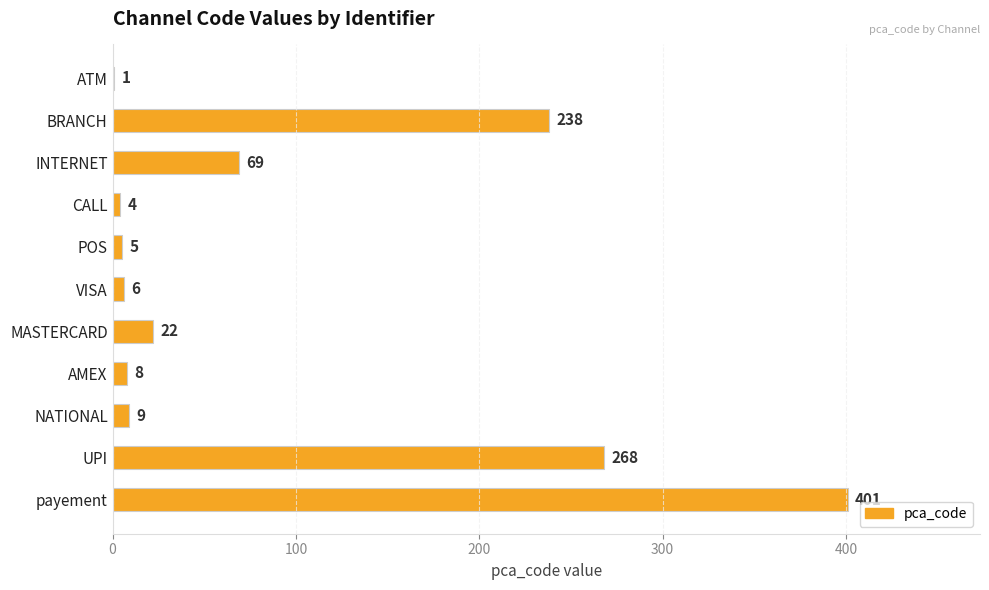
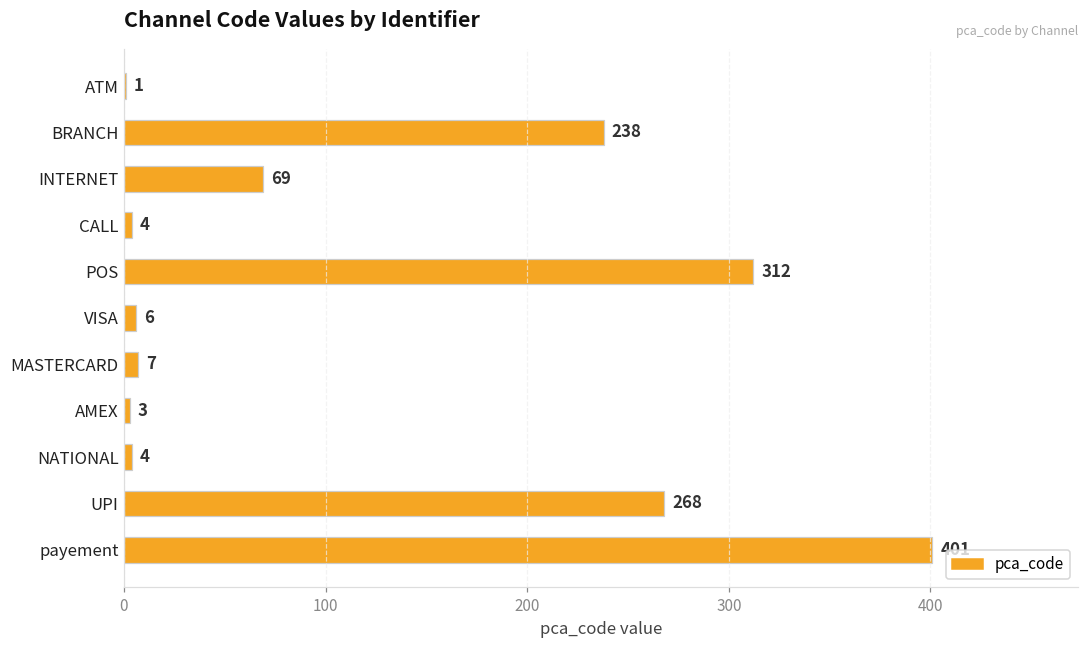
POS: 5 -> 312
MASTERCARD: 22 -> 7
AMEX: 8 -> 3
NATIONAL: 9 -> 4
